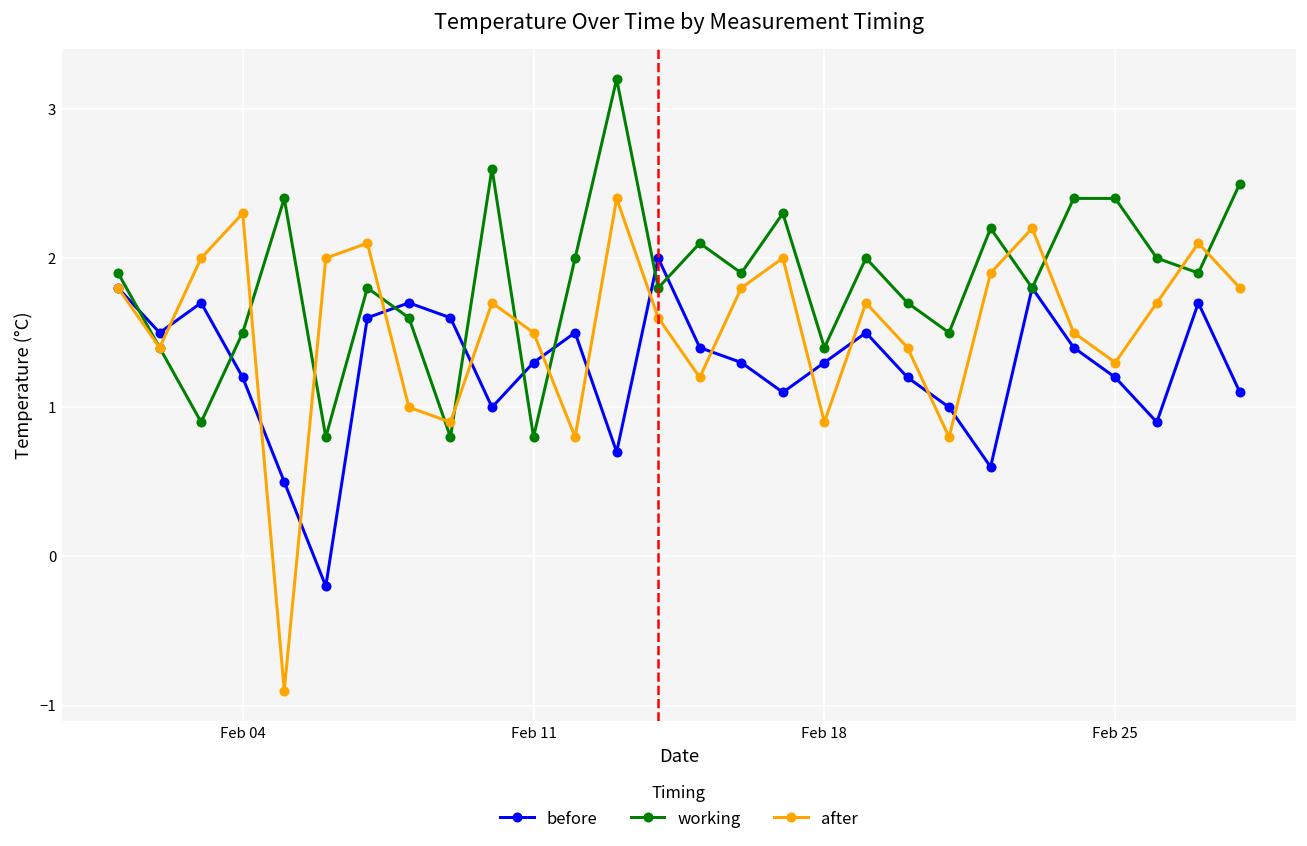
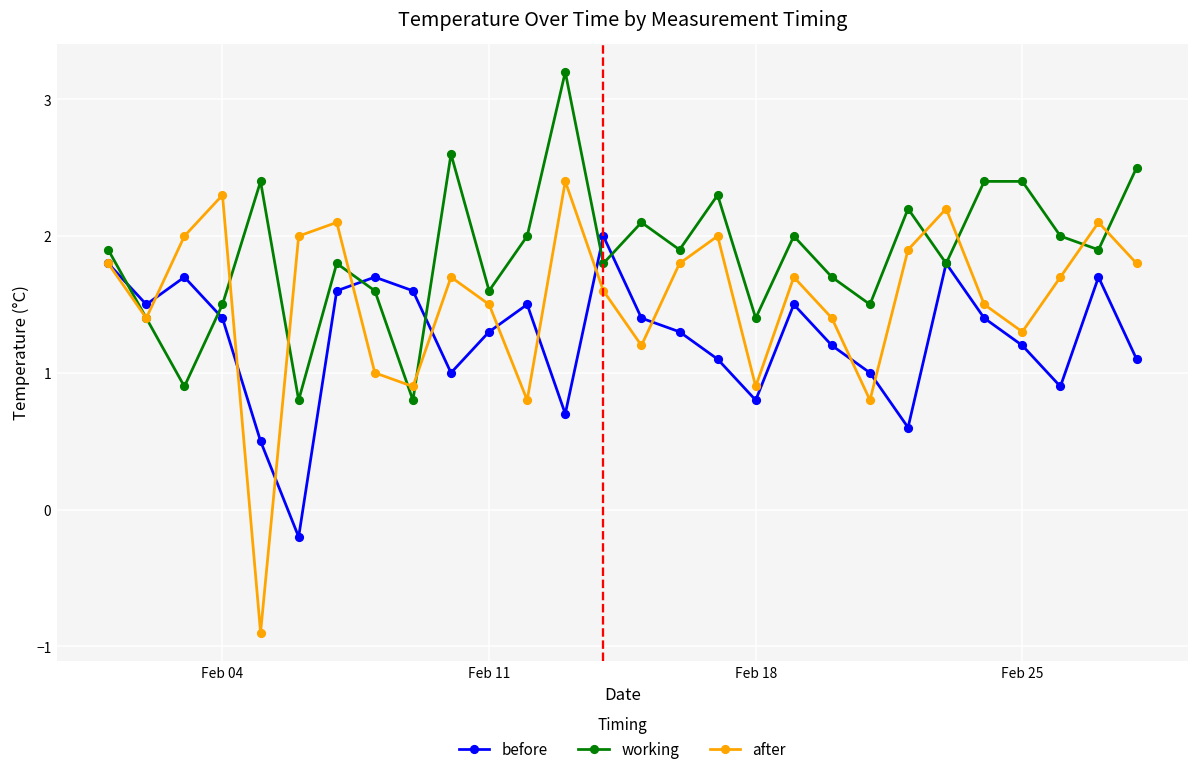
before, Feb 04: 1.2 -> 1.4
working, Feb 11: 0.8 -> 1.6
before, Feb 18: 1.3 -> 0.8
